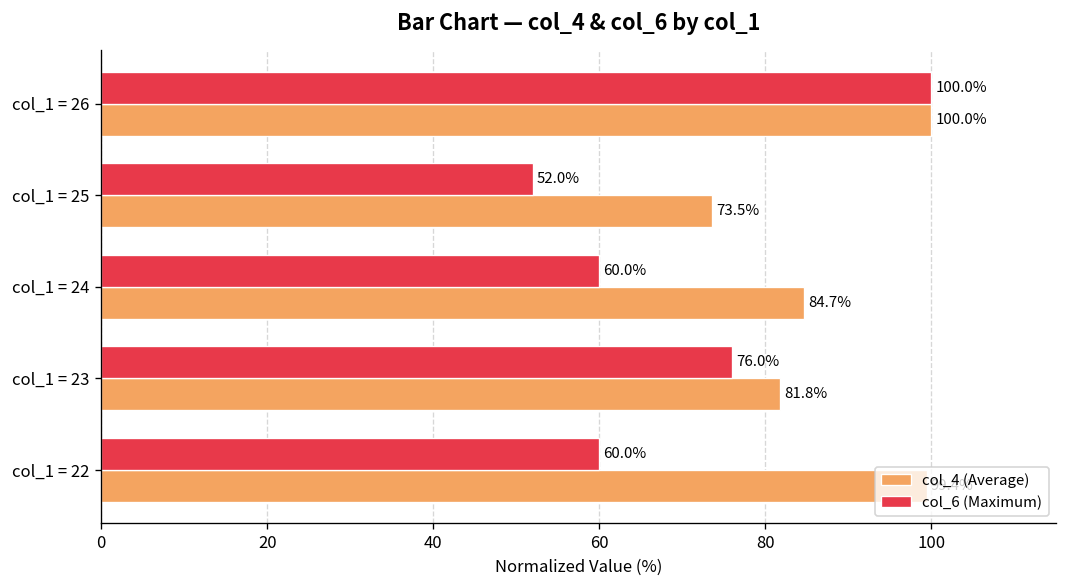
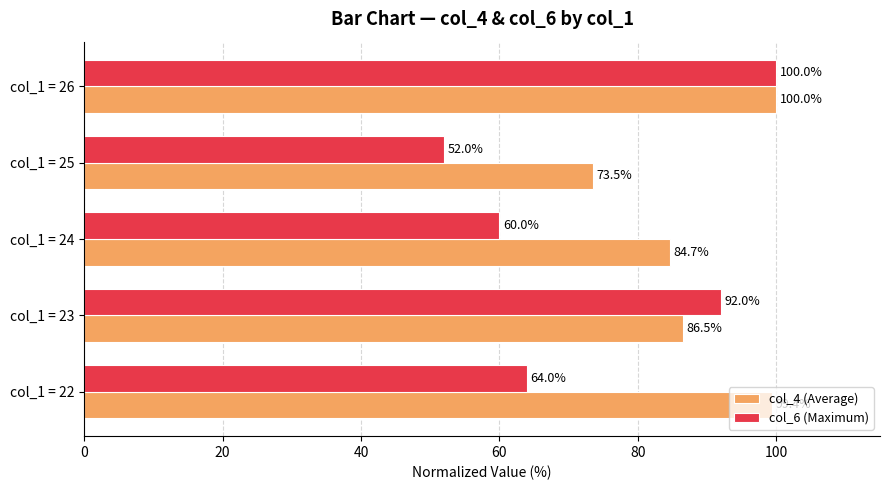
col_6 (Maximum), col_1 = 23: 76.0% -> 92.0%
col_4 (Average), col_1 = 23: 81.8% -> 86.5%
col_6 (Maximum), col_1 = 22: 60.0% -> 64.0%
